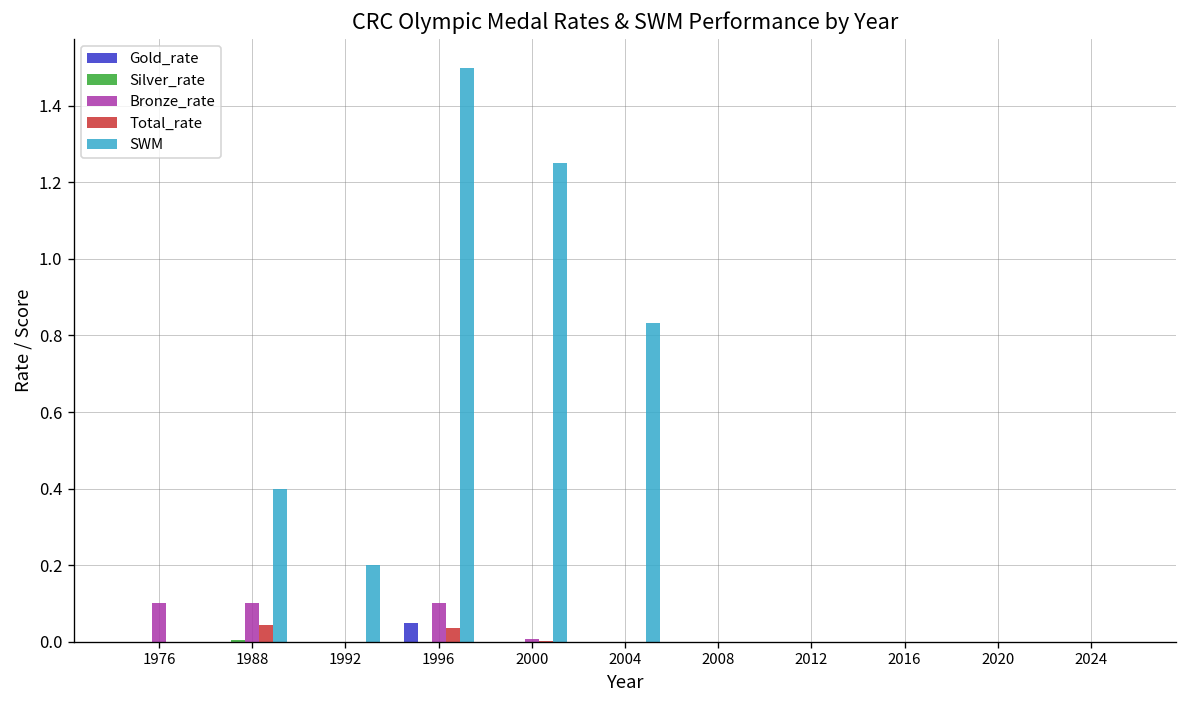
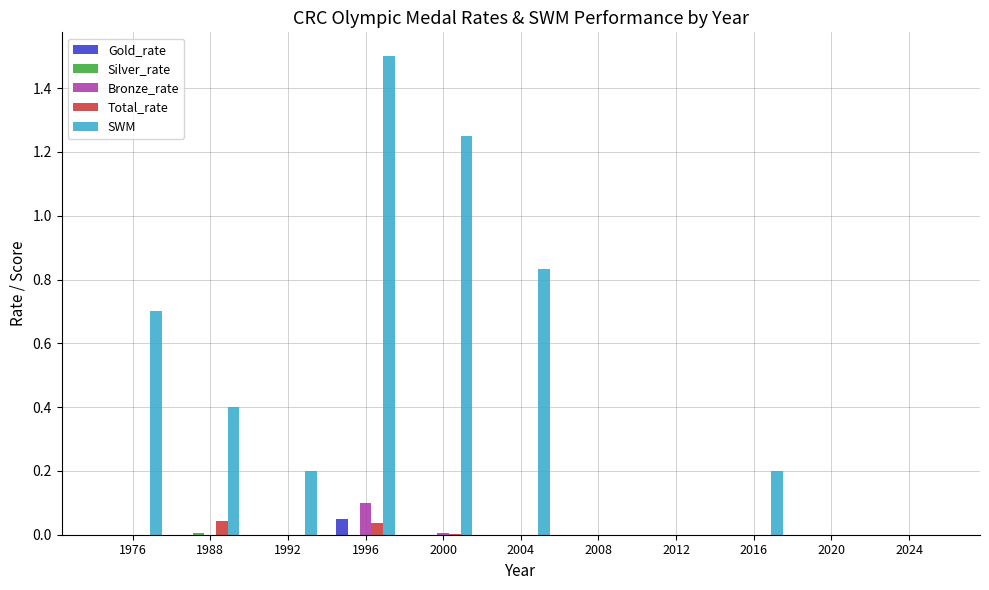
Bronze_rate, 1976: 0.1 -> 0.0
SWM, 1976: 0.0 -> 0.7
Bronze_rate, 1988: 0.1 -> 0.0
SWM, 2016: 0.0 -> 0.2
